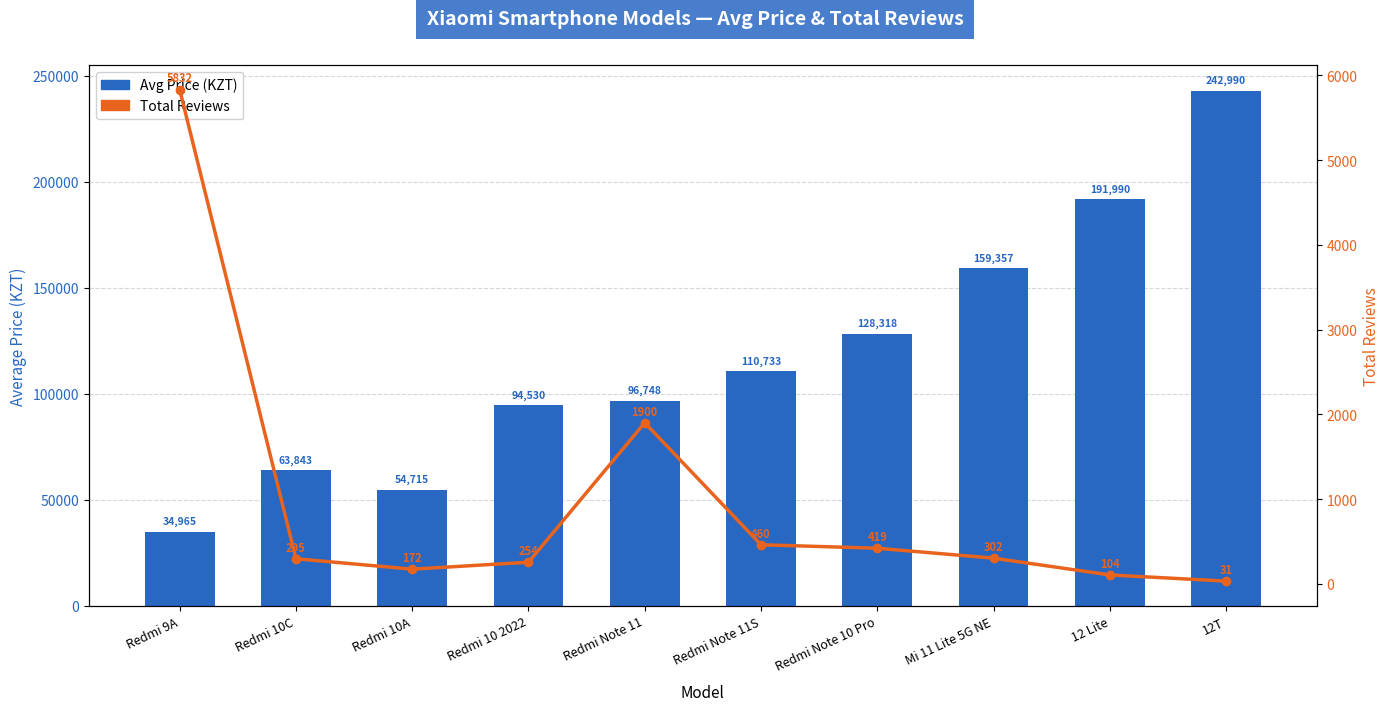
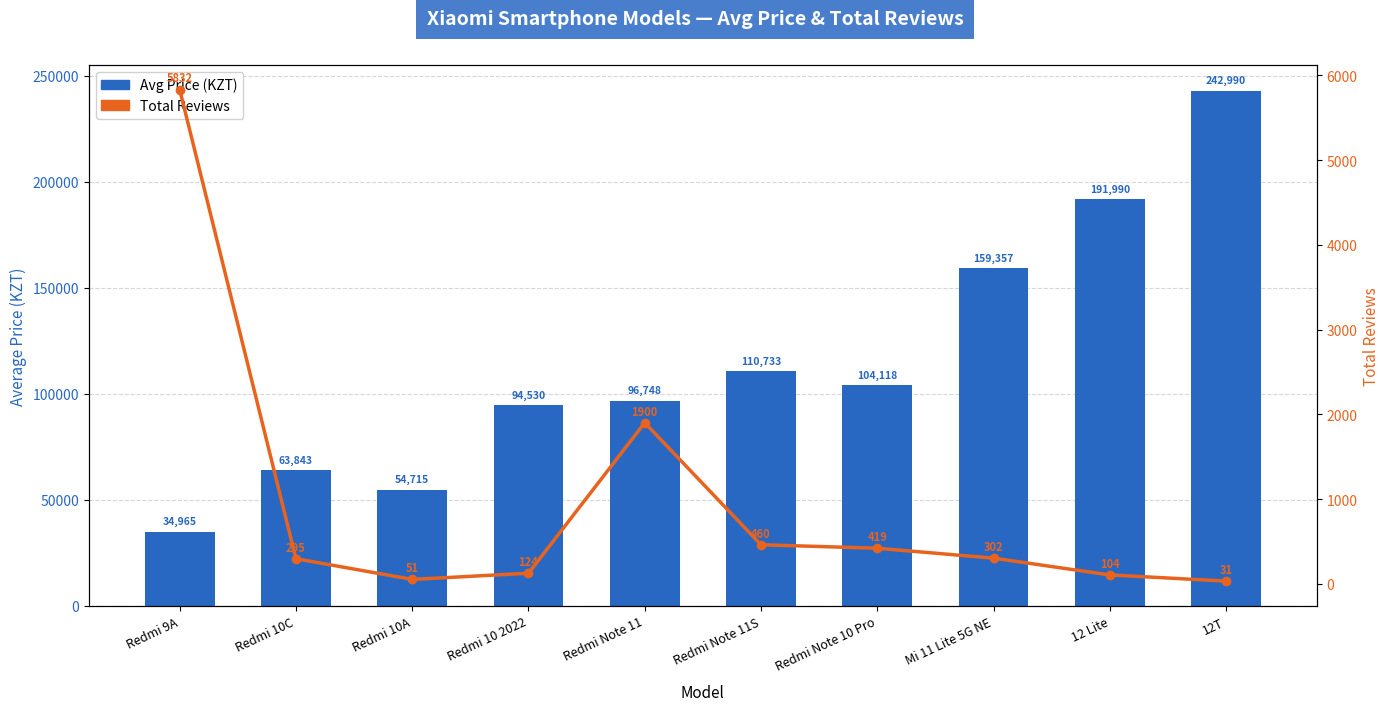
Avg Price (KZT), Redmi Note 10 Pro: 128,318 -> 104,118
Total Reviews, Redmi 10A: 172 -> 51
Total Reviews, Redmi 10 2022: 254 -> 124
